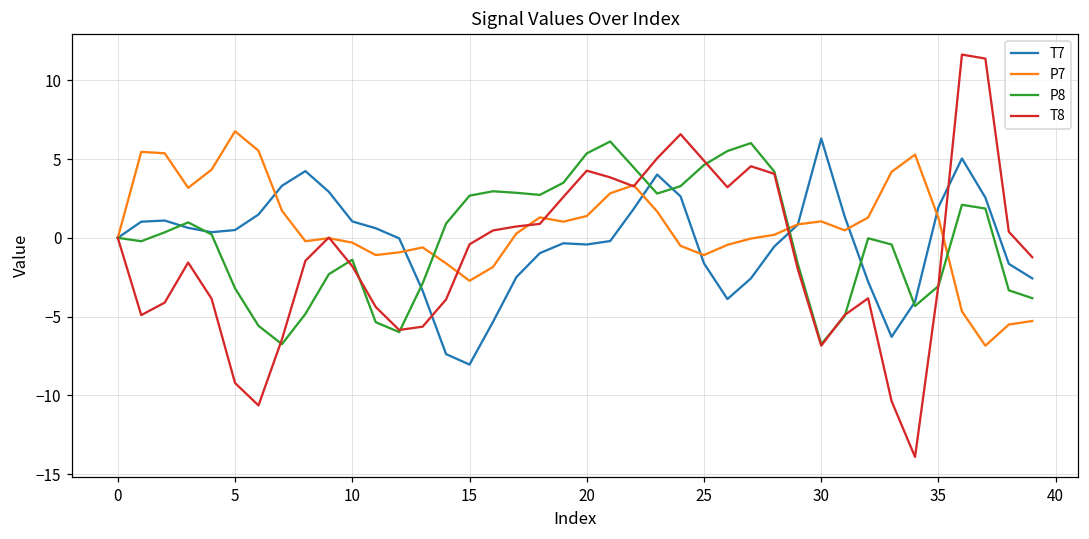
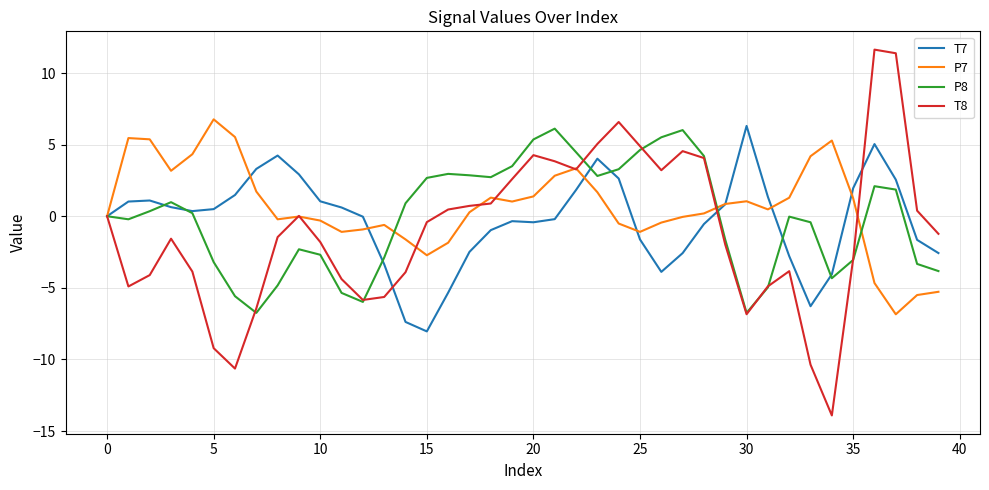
P8, 10: -1.4 -> -2.7
